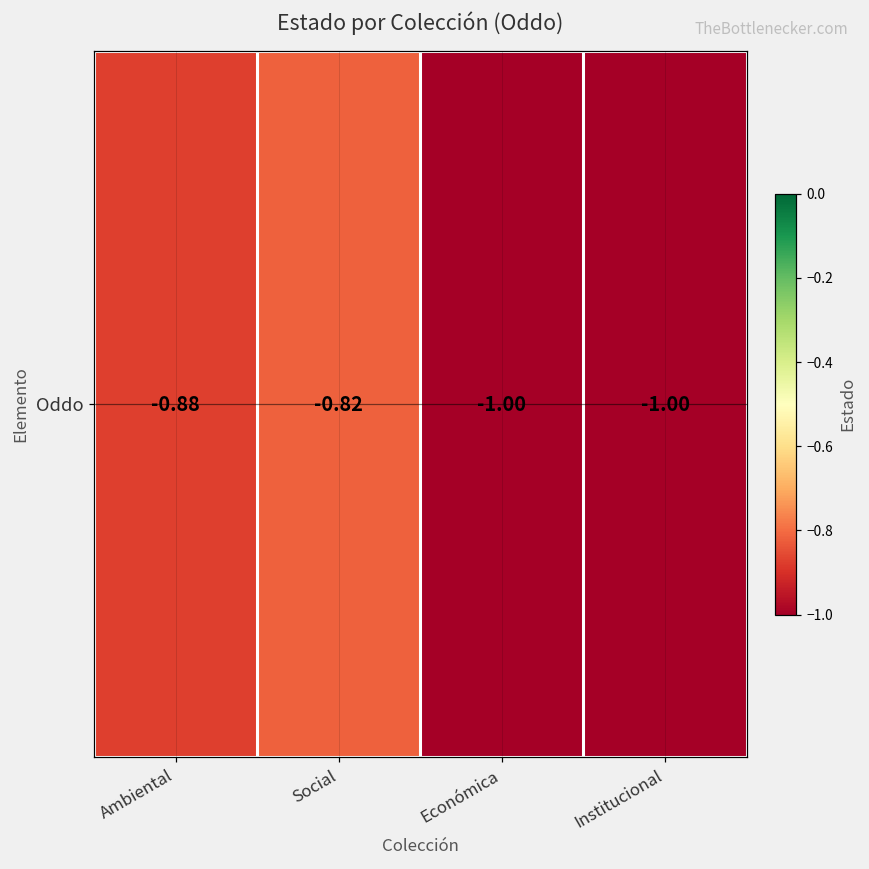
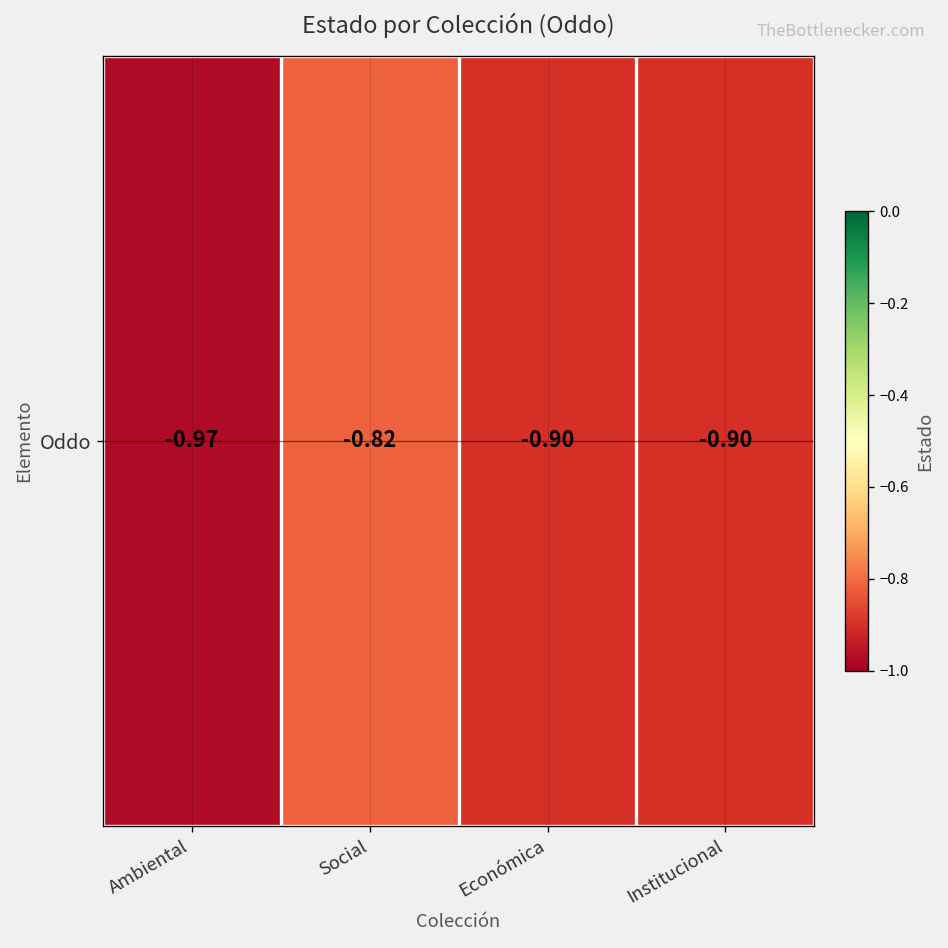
Oddo, Ambiental: -0.88 -> -0.97
Oddo, Económica: -1.00 -> -0.90
Oddo, Institucional: -1.00 -> -0.90
